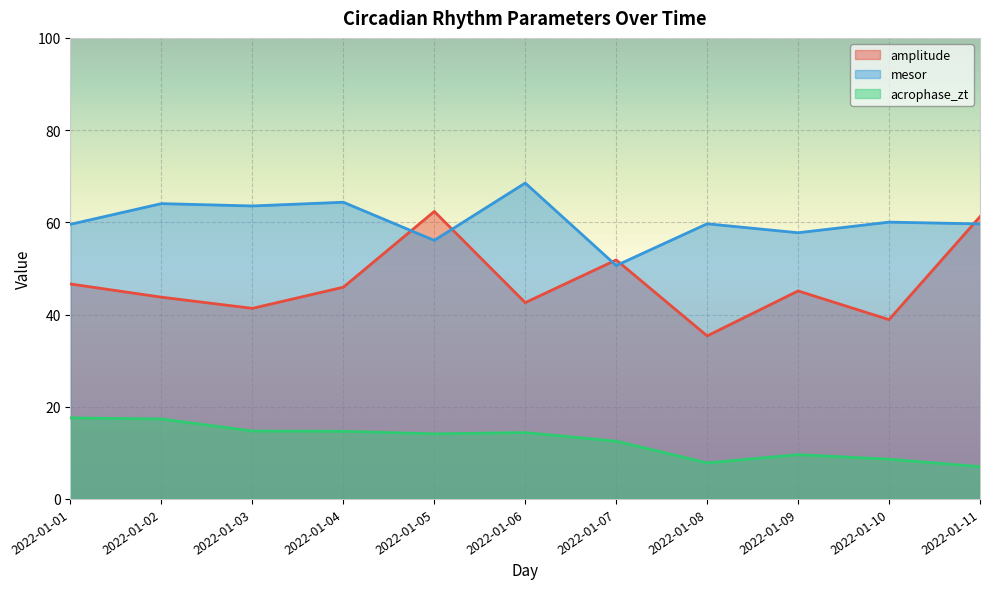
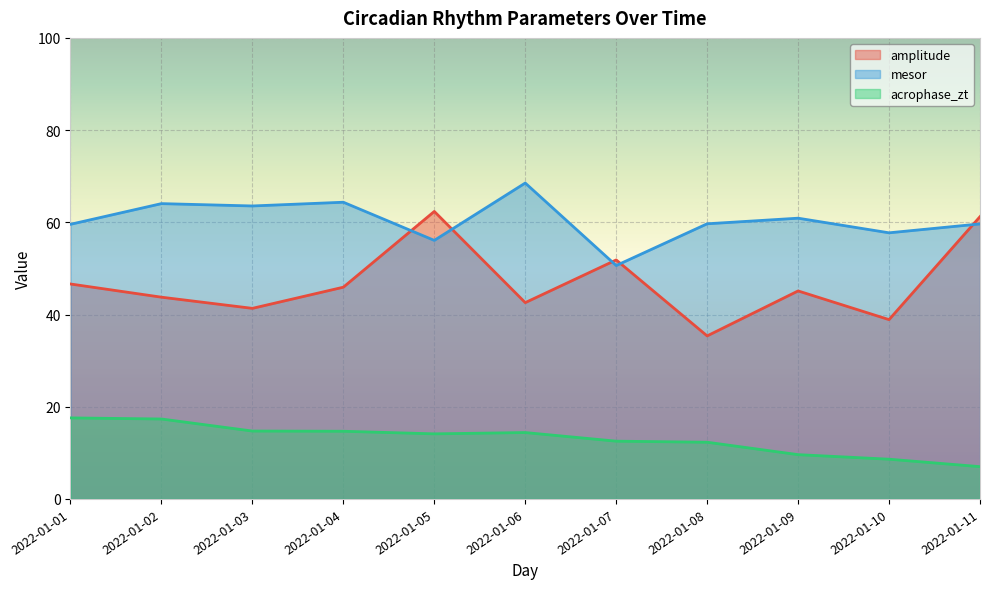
acrophase_zt, 2022-01-08: 8 -> 12
mesor, 2022-01-09: 58 -> 61
mesor, 2022-01-10: 60 -> 58
